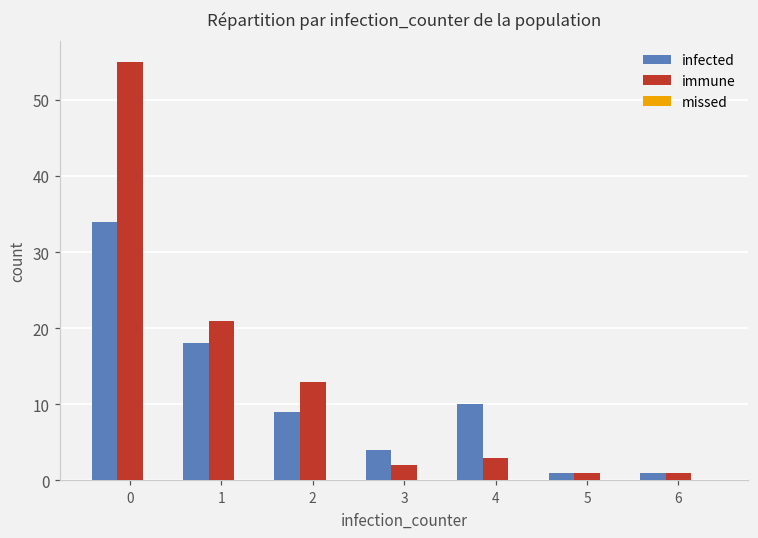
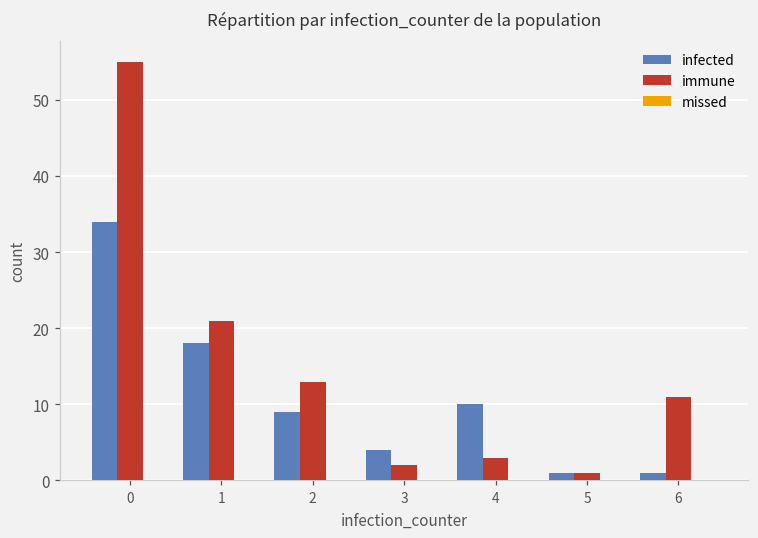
immune, 6: 1 -> 11
